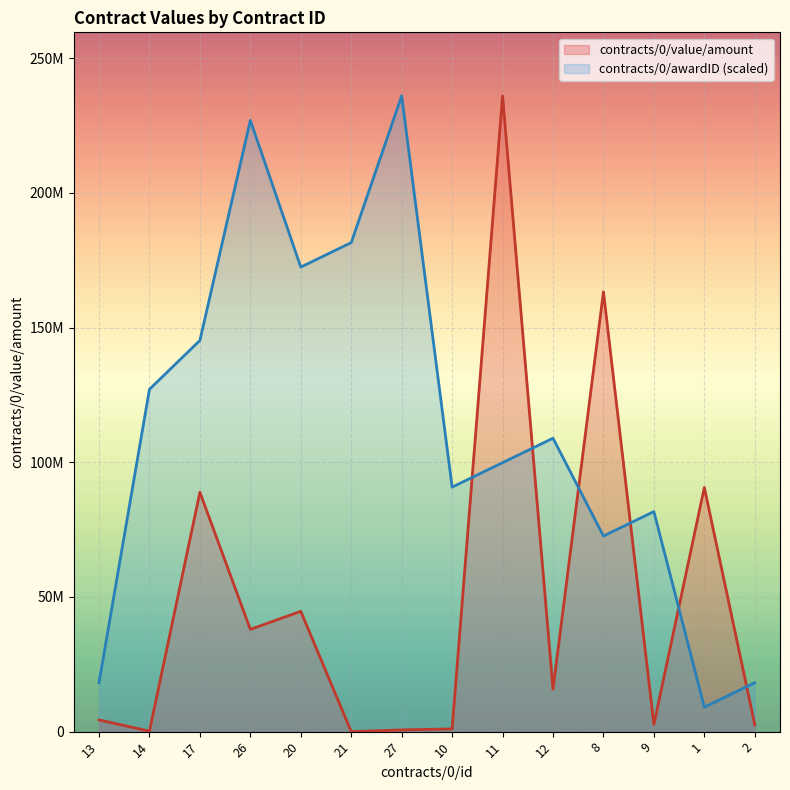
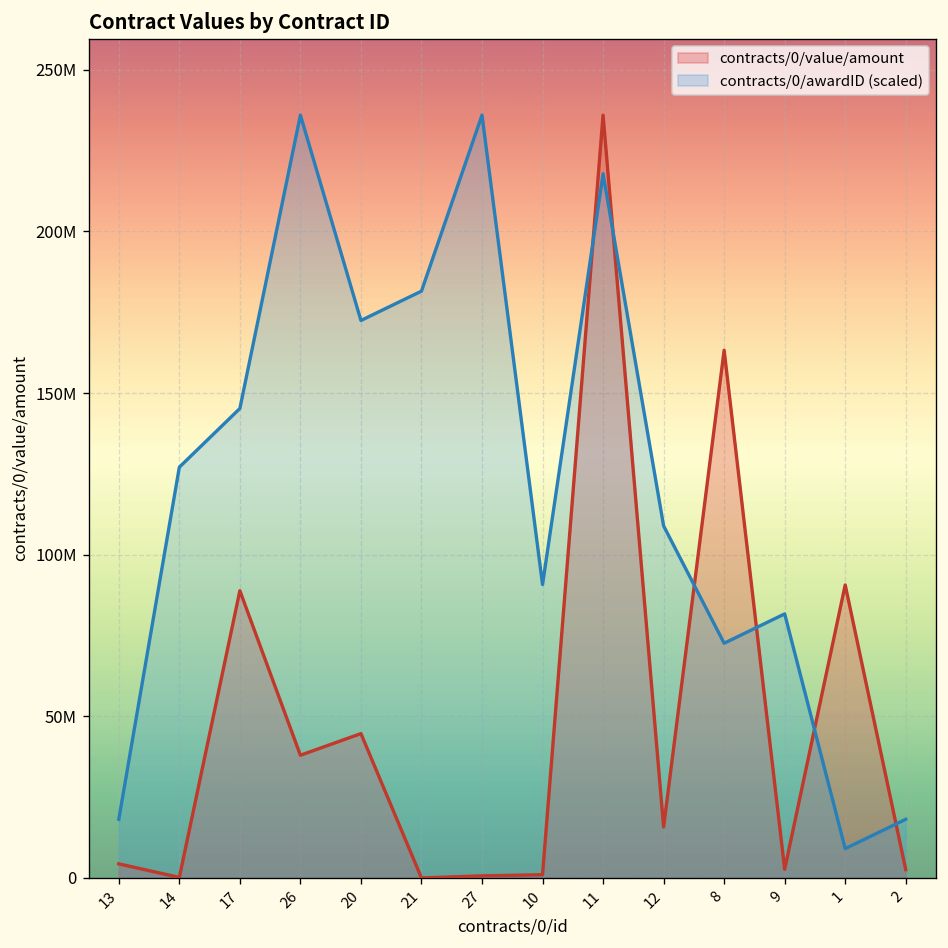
contracts/0/awardID (scaled), 26: 227000000 -> 236000000
contracts/0/awardID (scaled), 11: 100000000 -> 218000000
